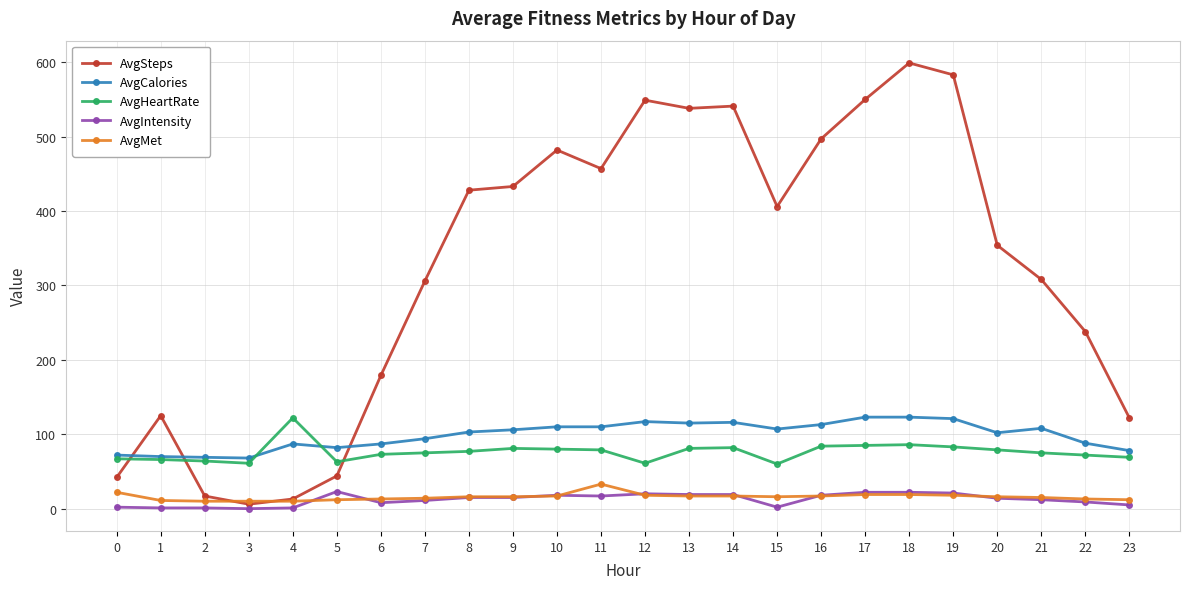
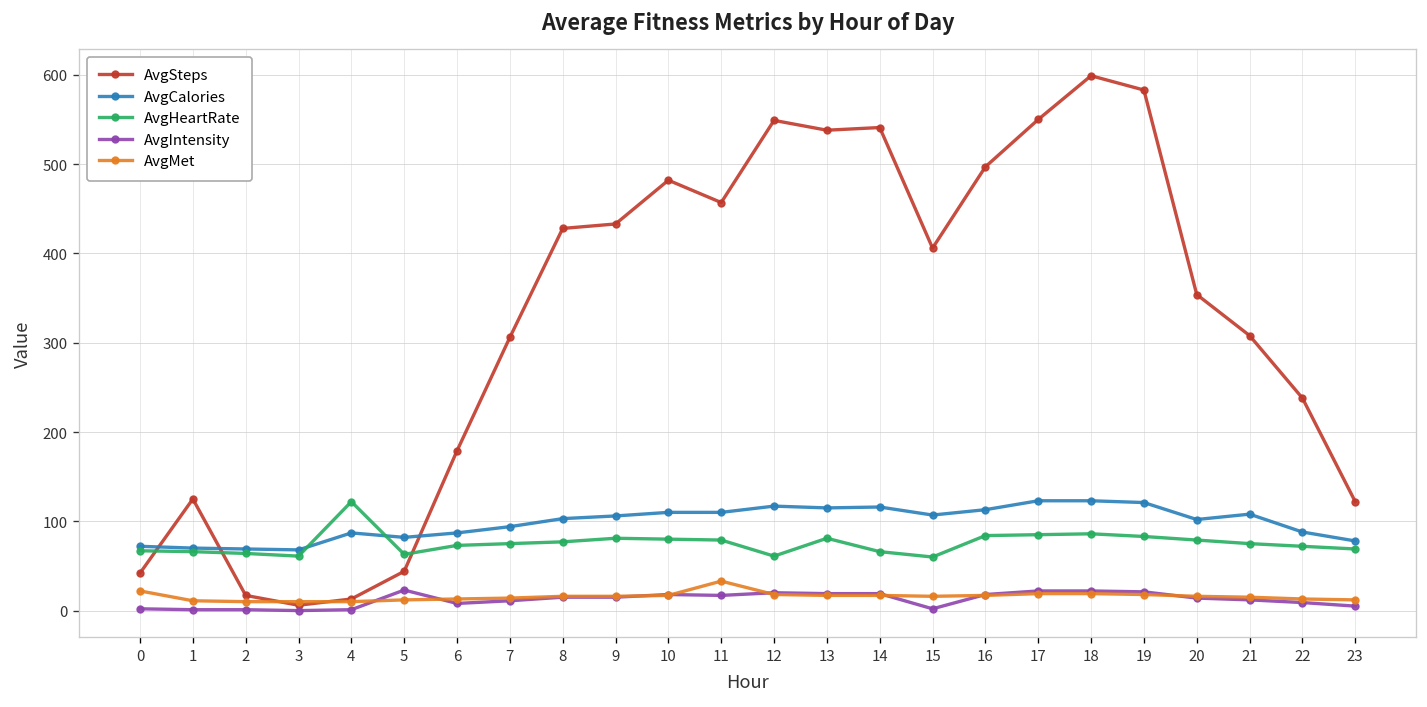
AvgHeartRate, 14: 80 -> 70
